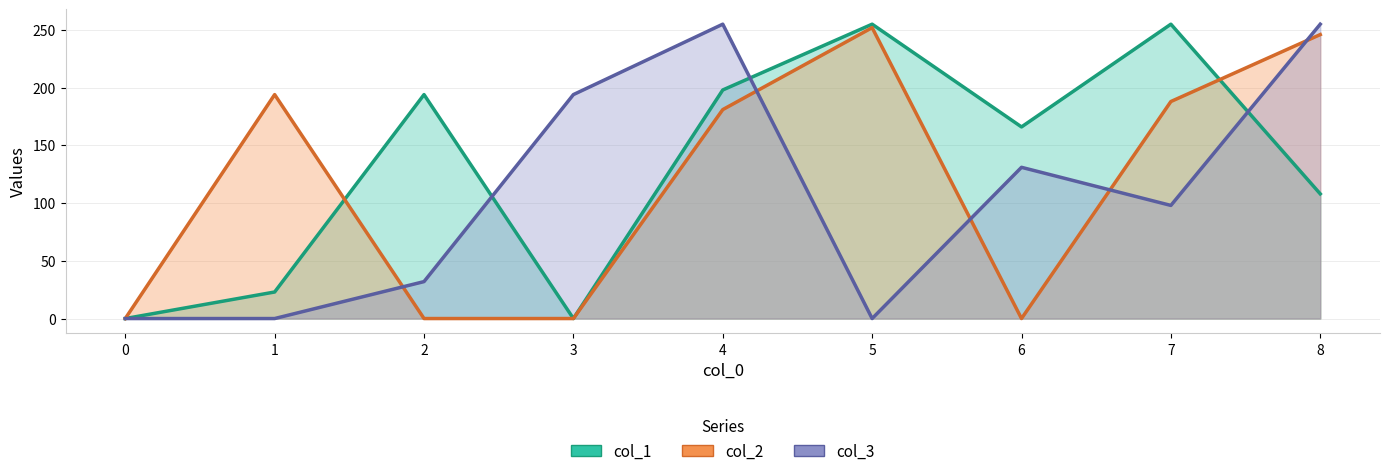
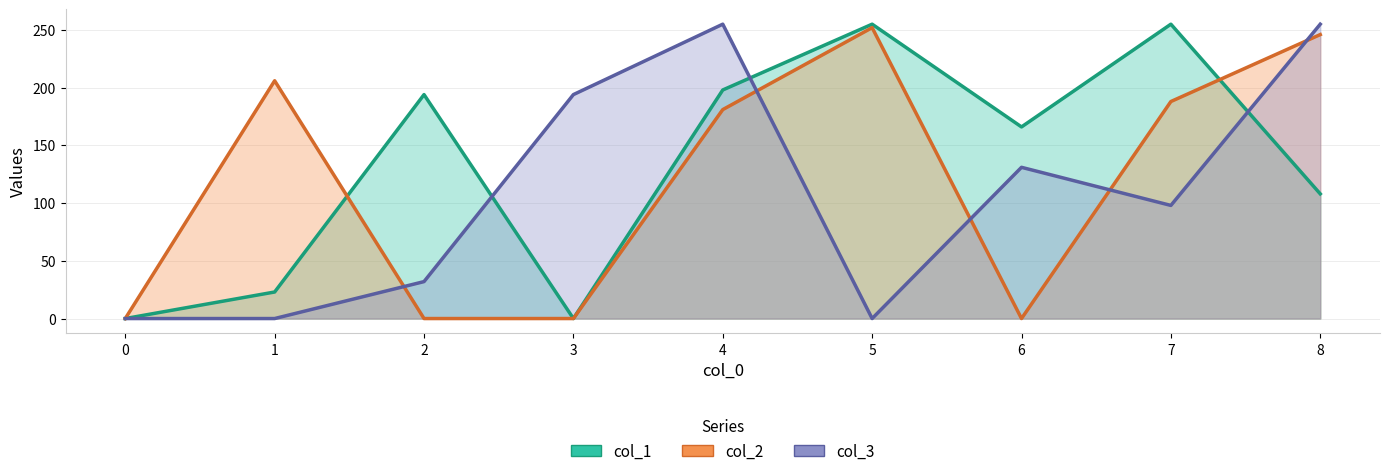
col_2, 1: 194 -> 206
